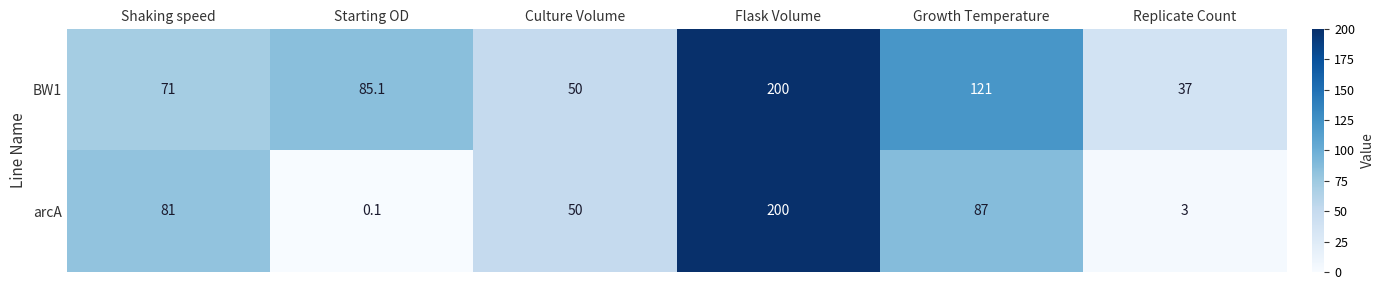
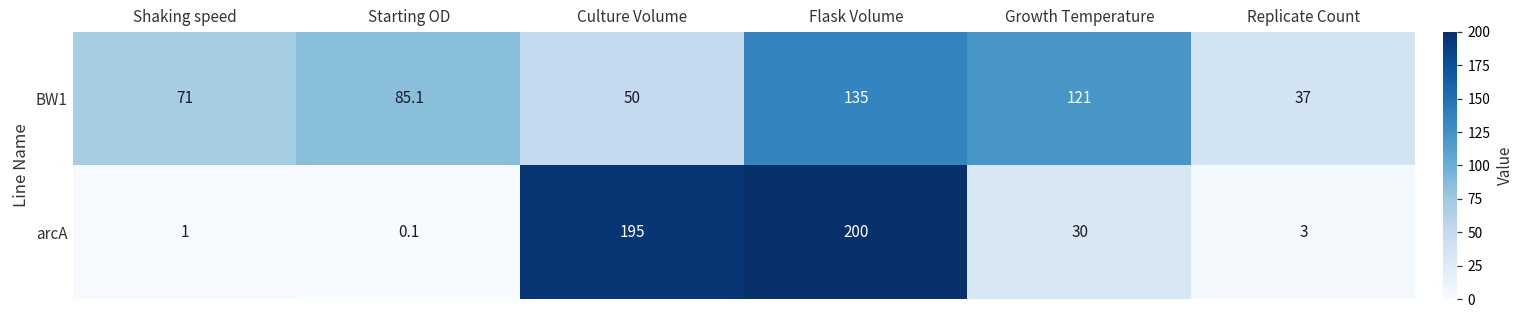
BW1, Flask Volume: 200 -> 135
arcA, Shaking speed: 81 -> 1
arcA, Culture Volume: 50 -> 195
arcA, Growth Temperature: 87 -> 30
